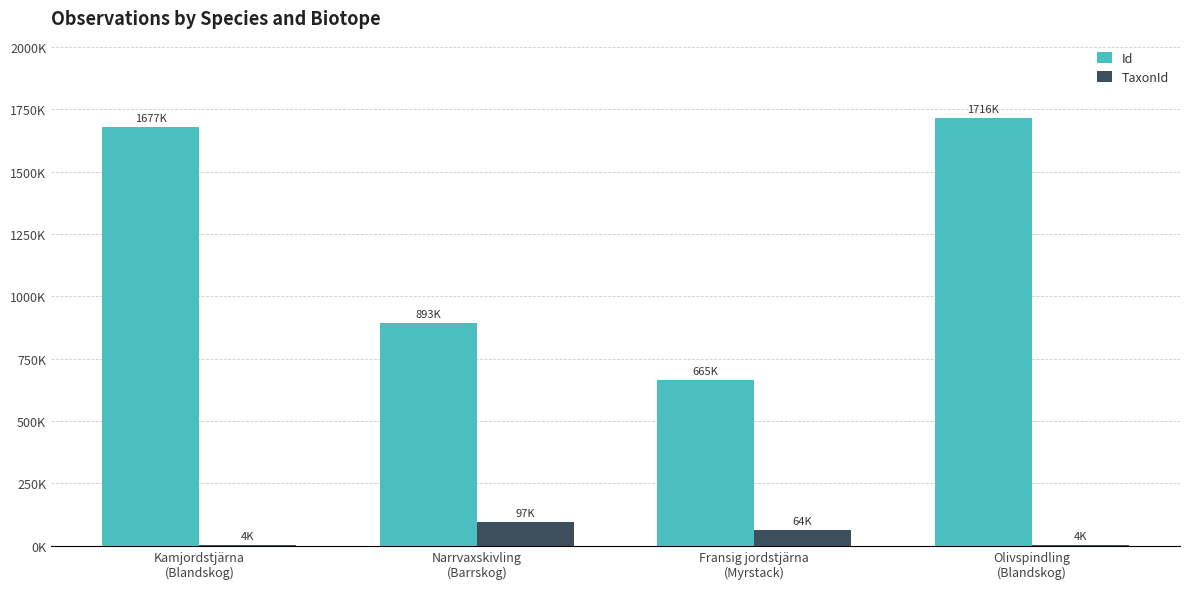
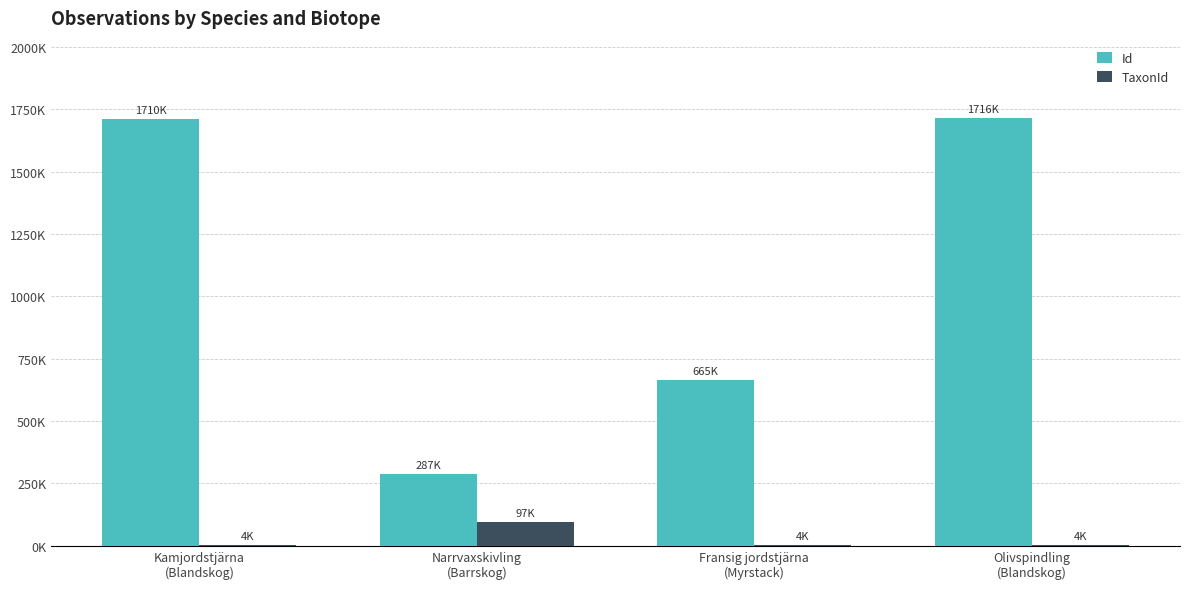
Id, Kamjordstjärna (Blandskog): 1677K -> 1710K
Id, Narrvaxskivling (Barrskog): 893K -> 287K
TaxonId, Fransig jordstjärna (Myrstack): 64K -> 4K
